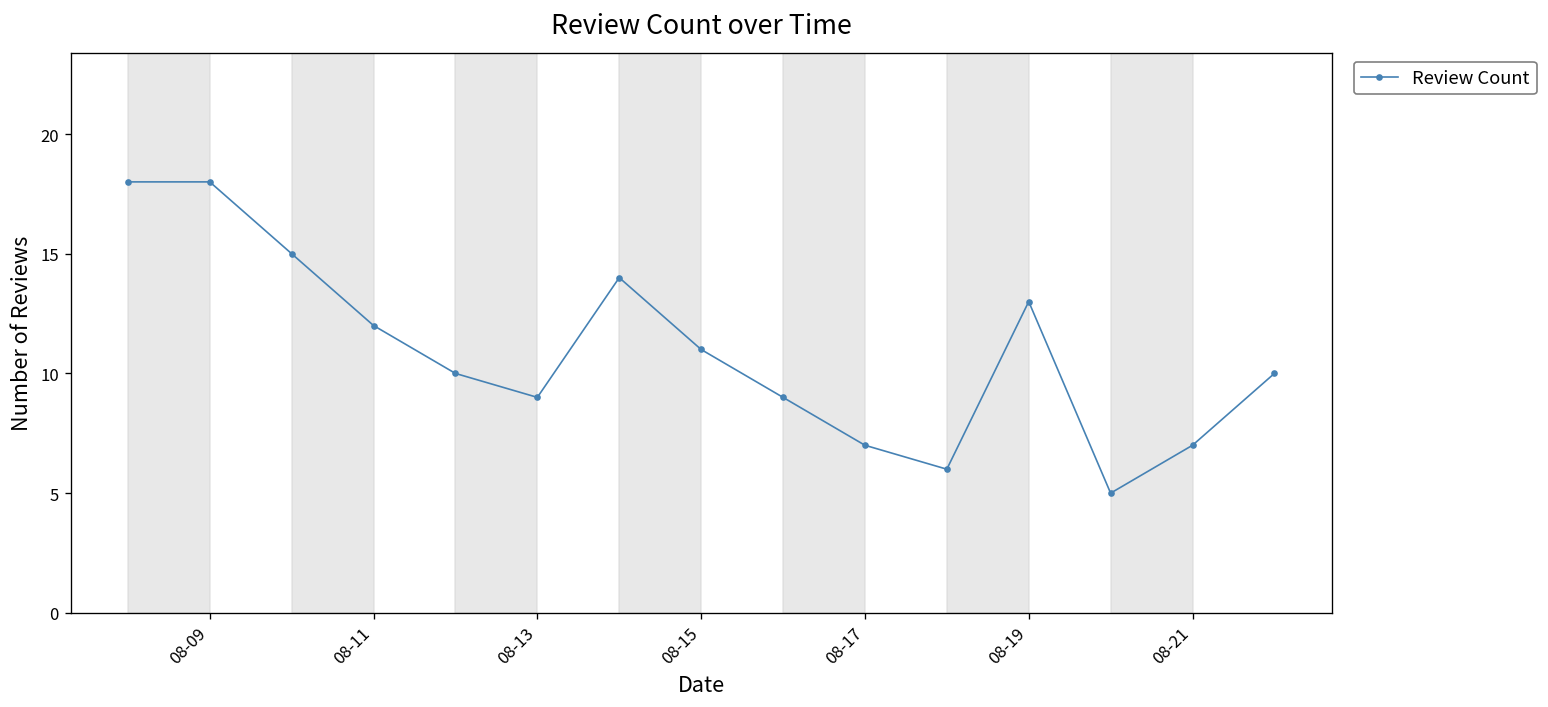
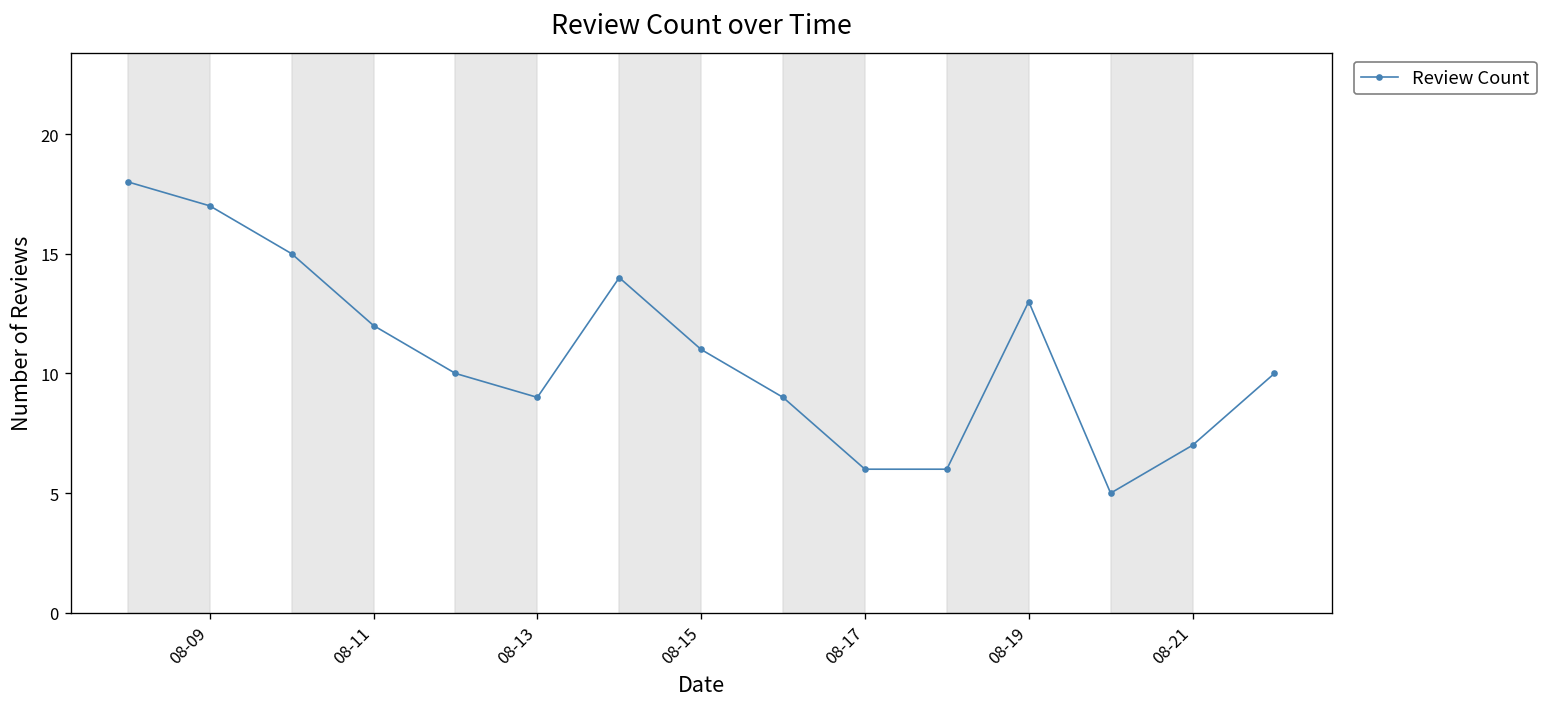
08-09: 18 -> 17
08-17: 7 -> 6
